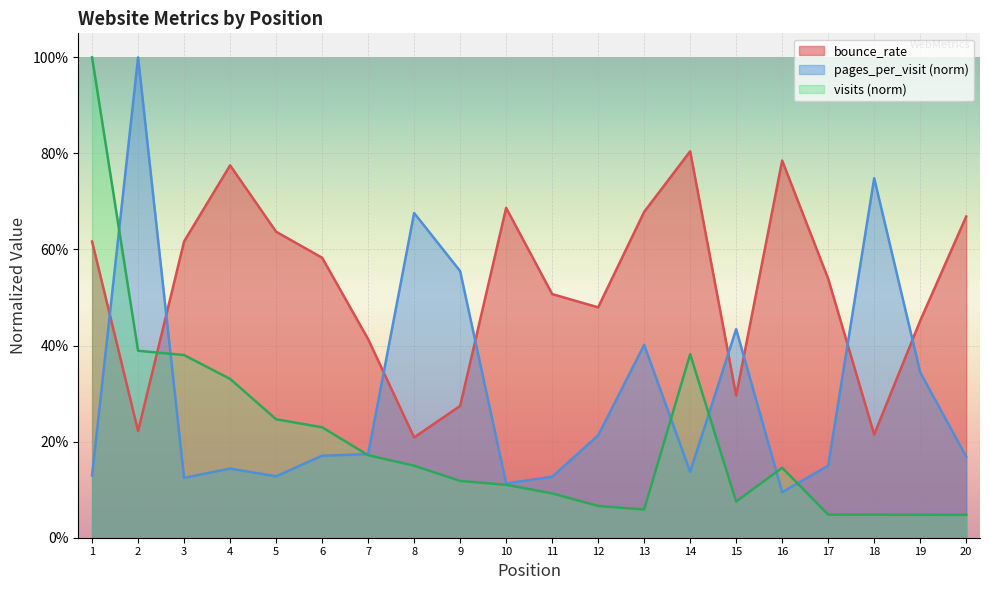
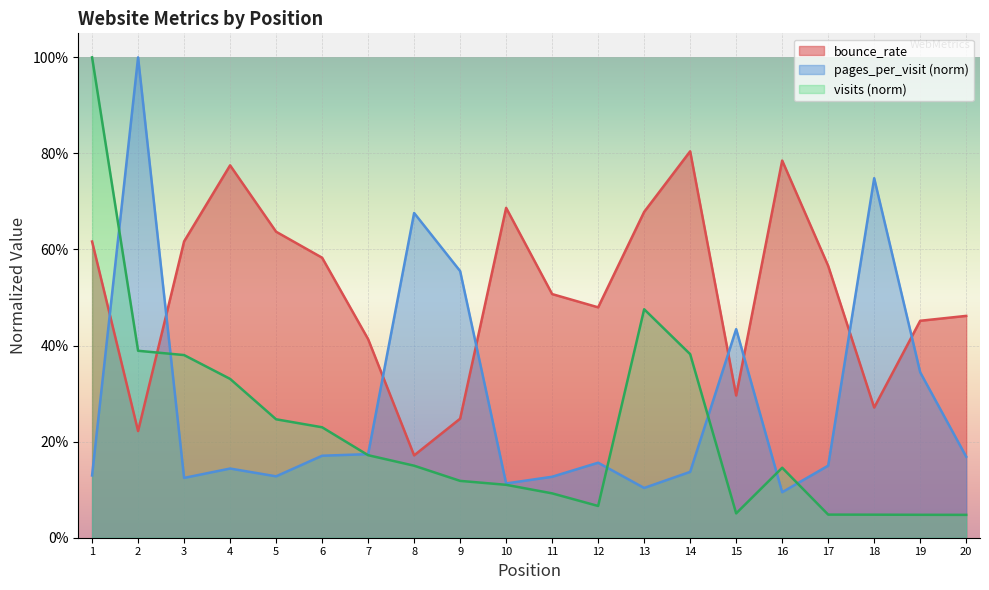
bounce_rate, 8: 21% -> 17%
bounce_rate, 9: 27% -> 25%
pages_per_visit (norm), 12: 21% -> 16%
pages_per_visit (norm), 13: 40% -> 10%
visits (norm), 13: 6% -> 48%
visits (norm), 15: 8% -> 5%
bounce_rate, 17: 54% -> 57%
bounce_rate, 18: 22% -> 27%
bounce_rate, 20: 67% -> 46%
